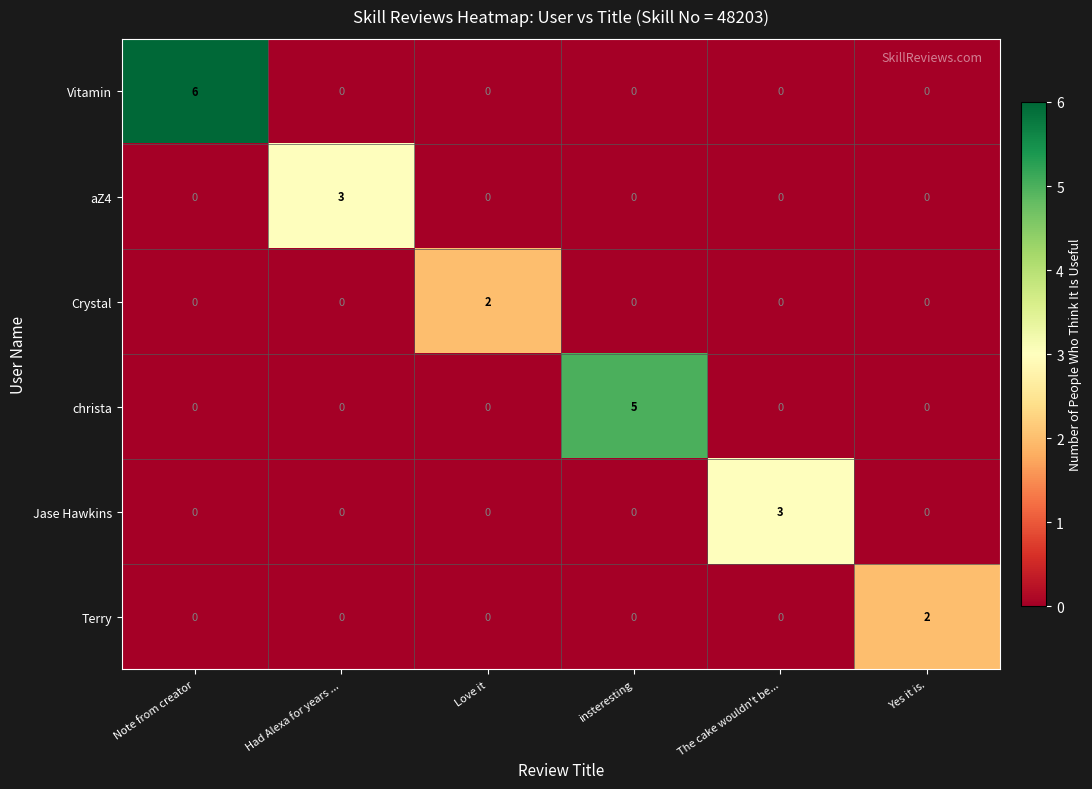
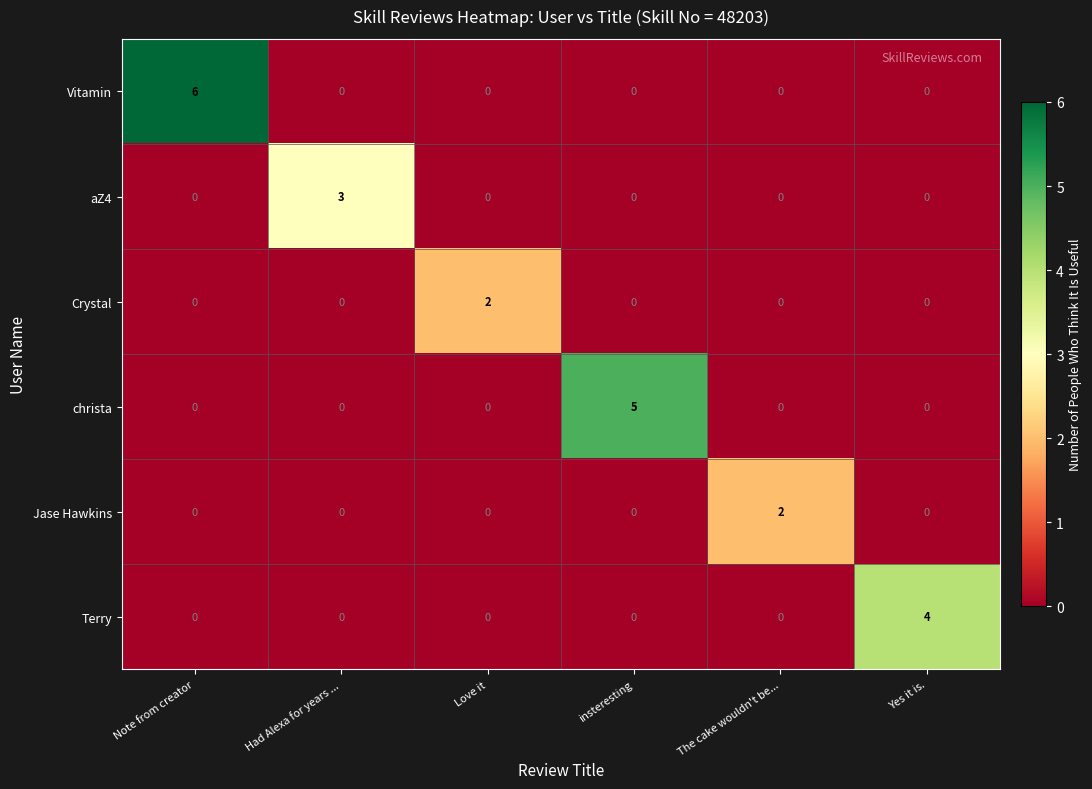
Jase Hawkins, The cake wouldn't be...: 3 -> 2
Terry, Yes it is.: 2 -> 4
